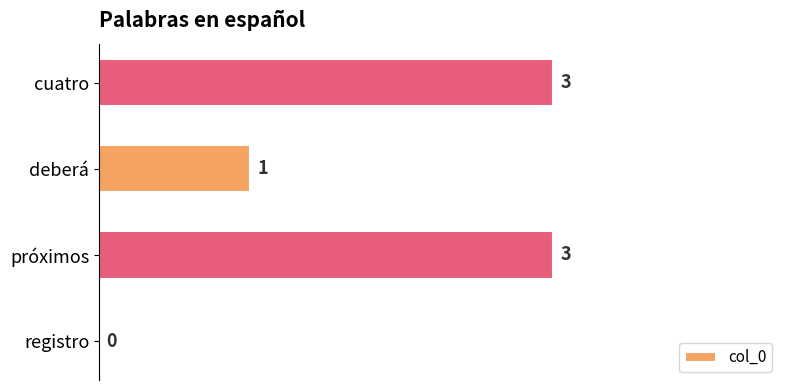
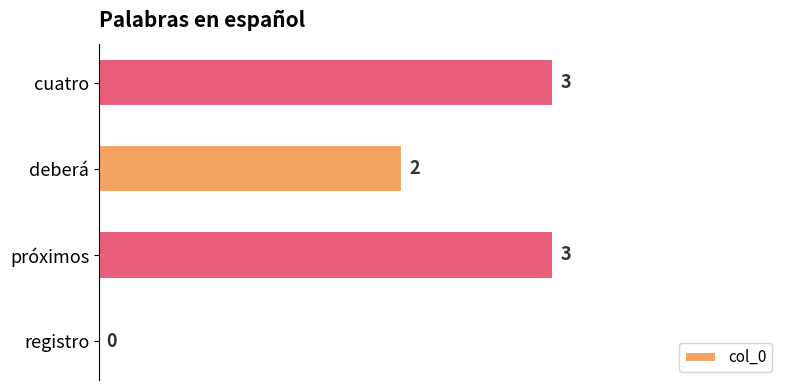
deberá: 1 -> 2
